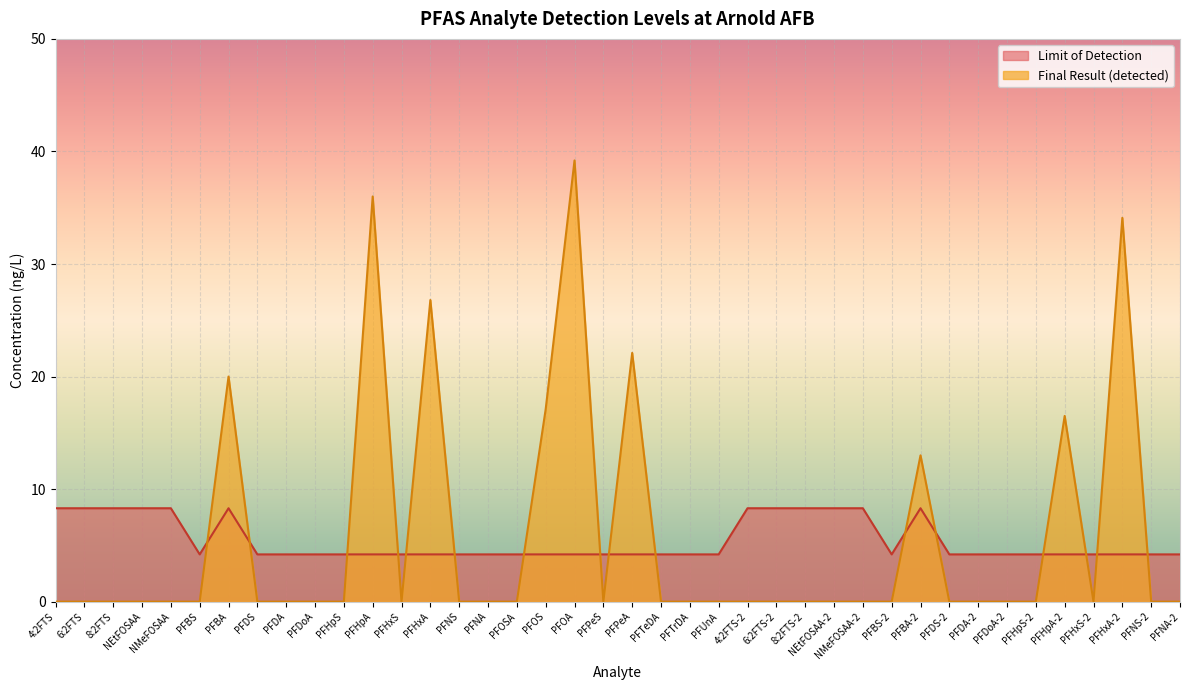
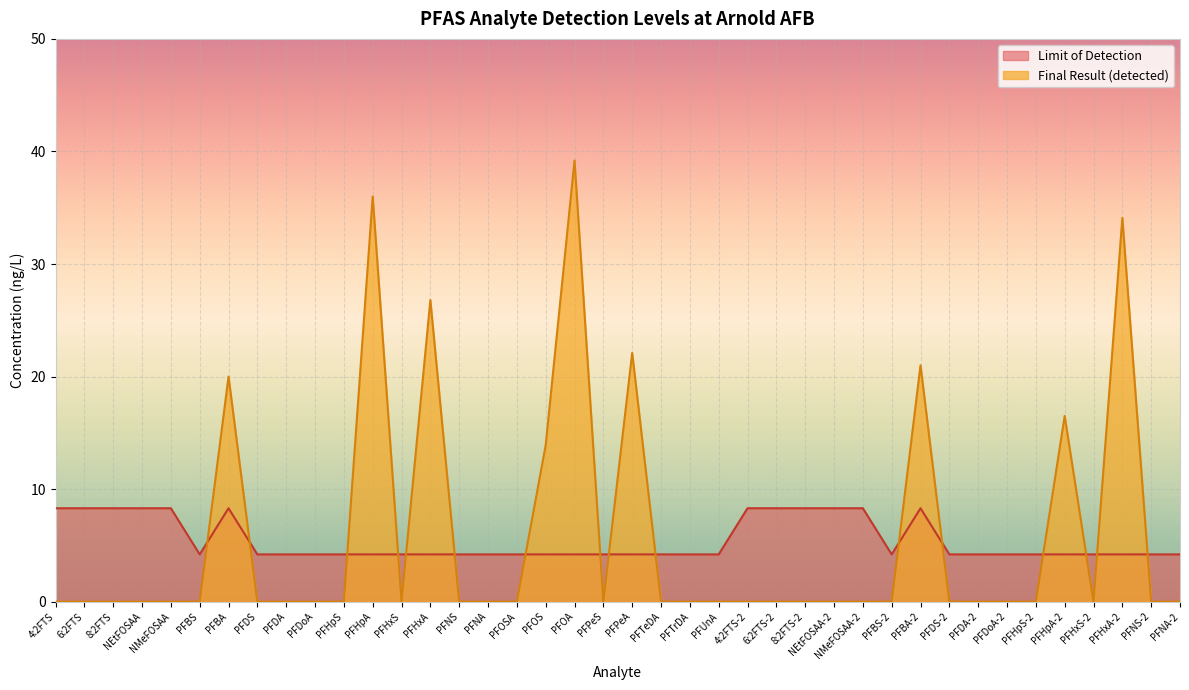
Final Result (detected), PFOS: 17.1 -> 13.9
Final Result (detected), PFBA-2: 13 -> 21
